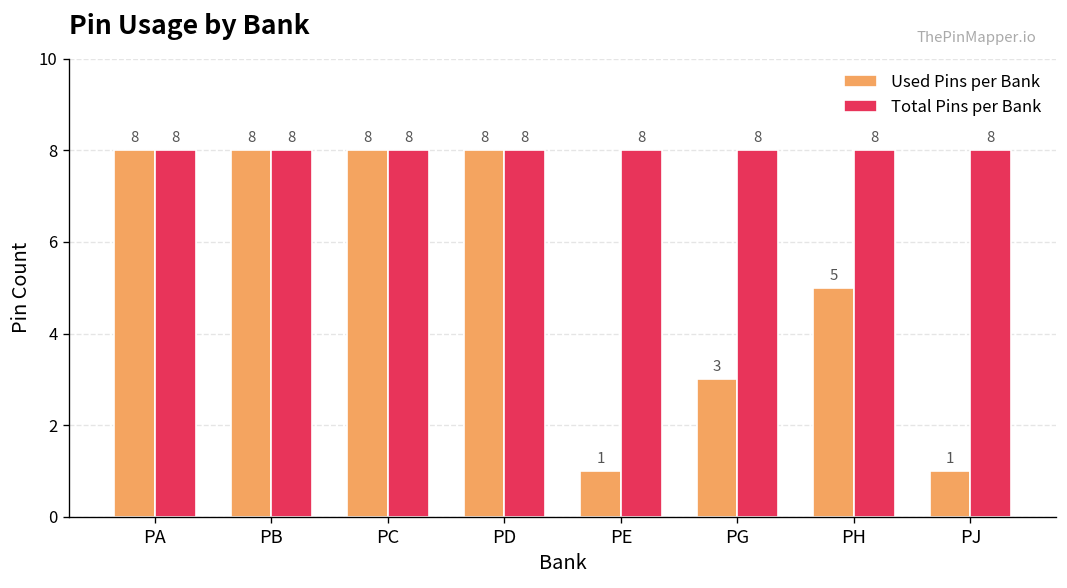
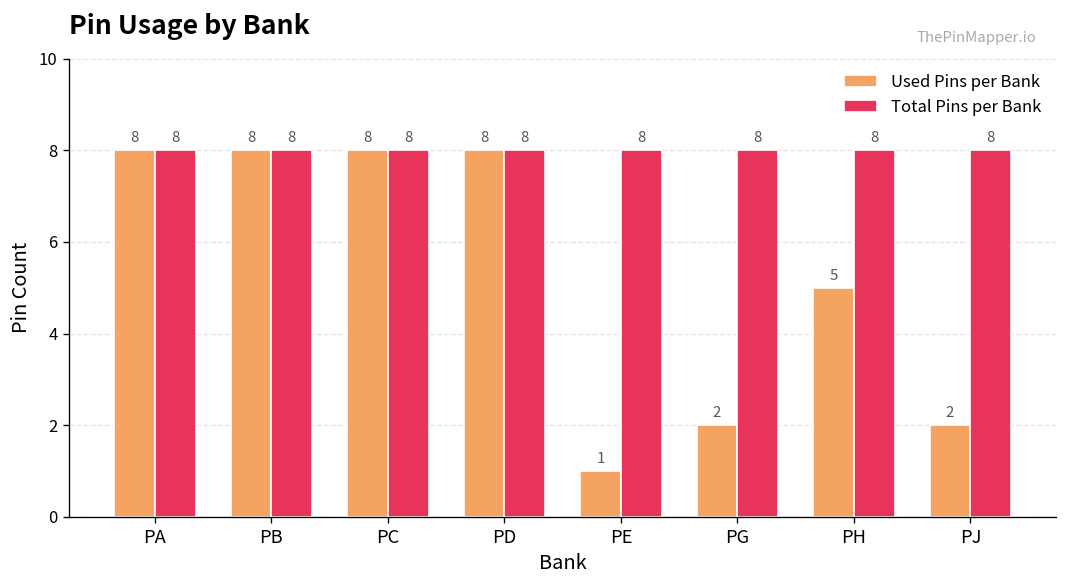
Used Pins per Bank, PG: 3 -> 2
Used Pins per Bank, PJ: 1 -> 2
